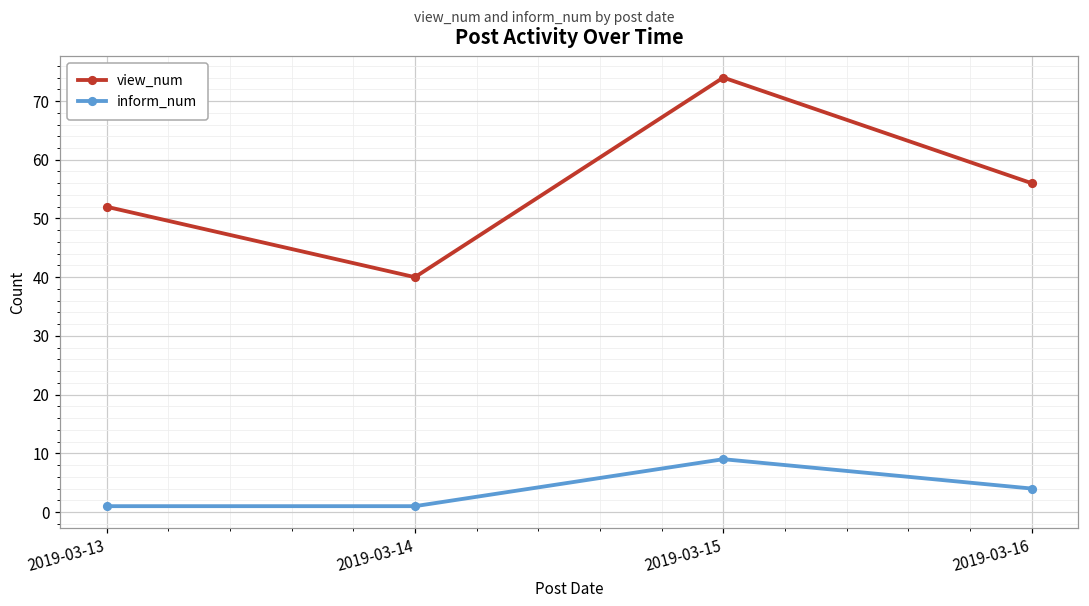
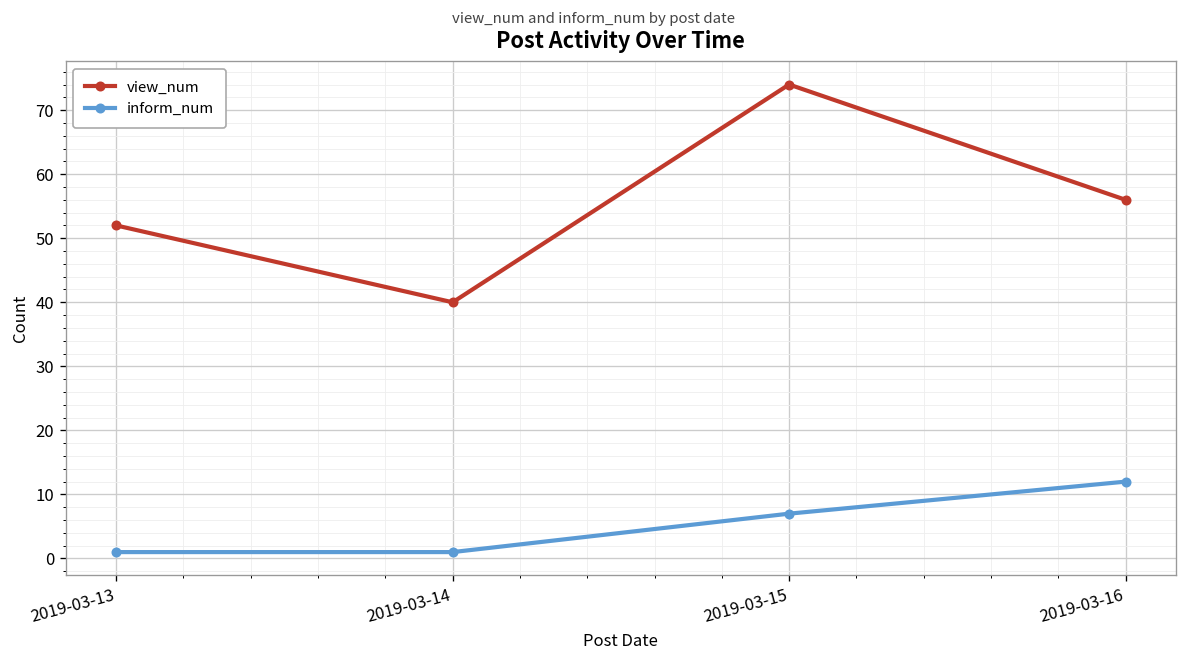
inform_num, 2019-03-15: 9 -> 7
inform_num, 2019-03-16: 4 -> 12
